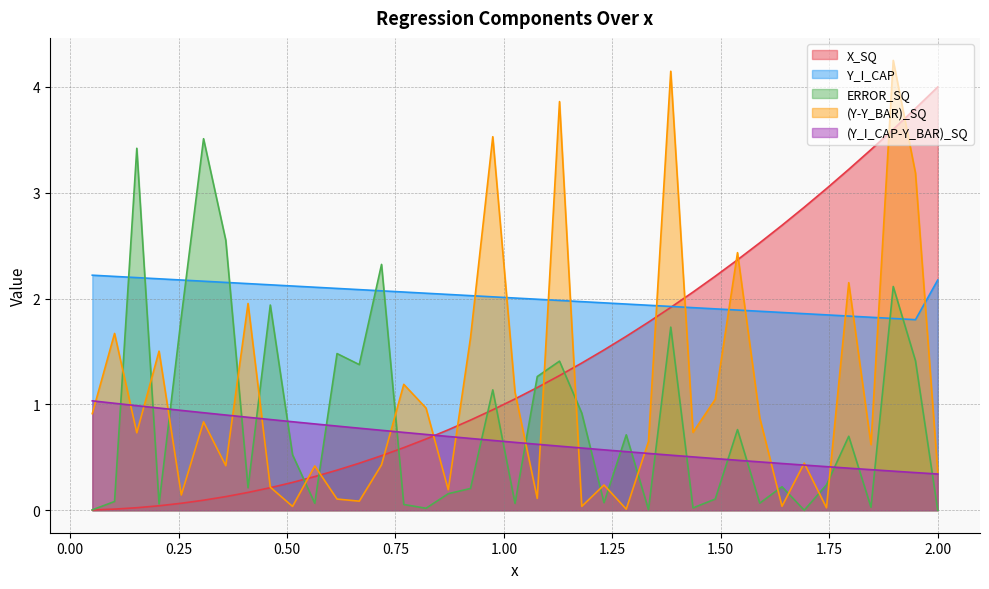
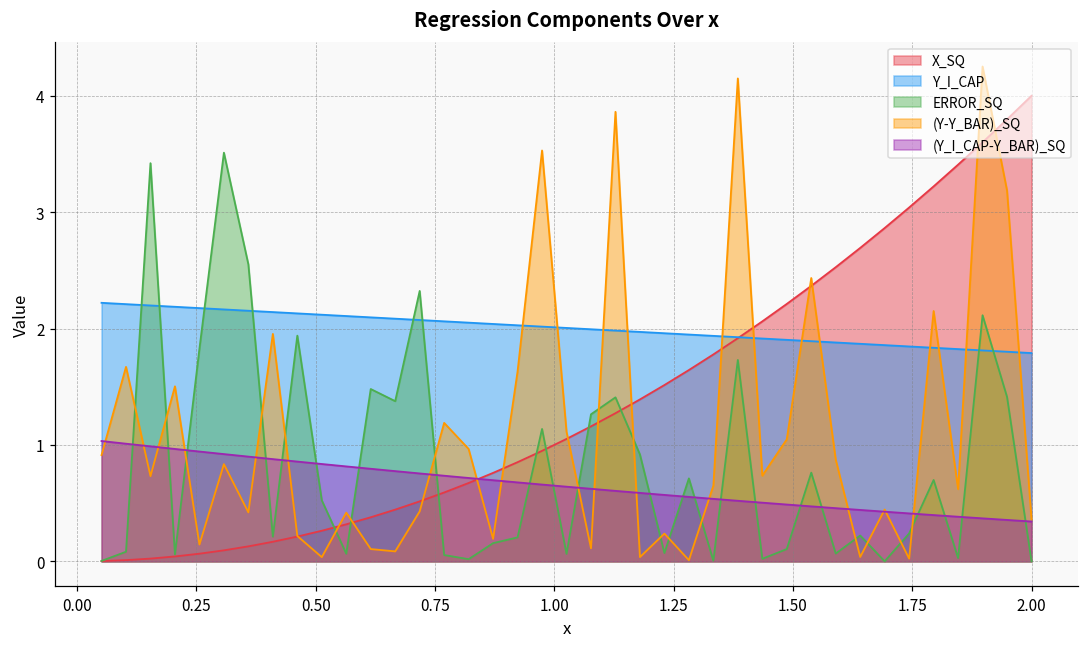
Y_I_CAP, 2.00: 2.18 -> 1.79
